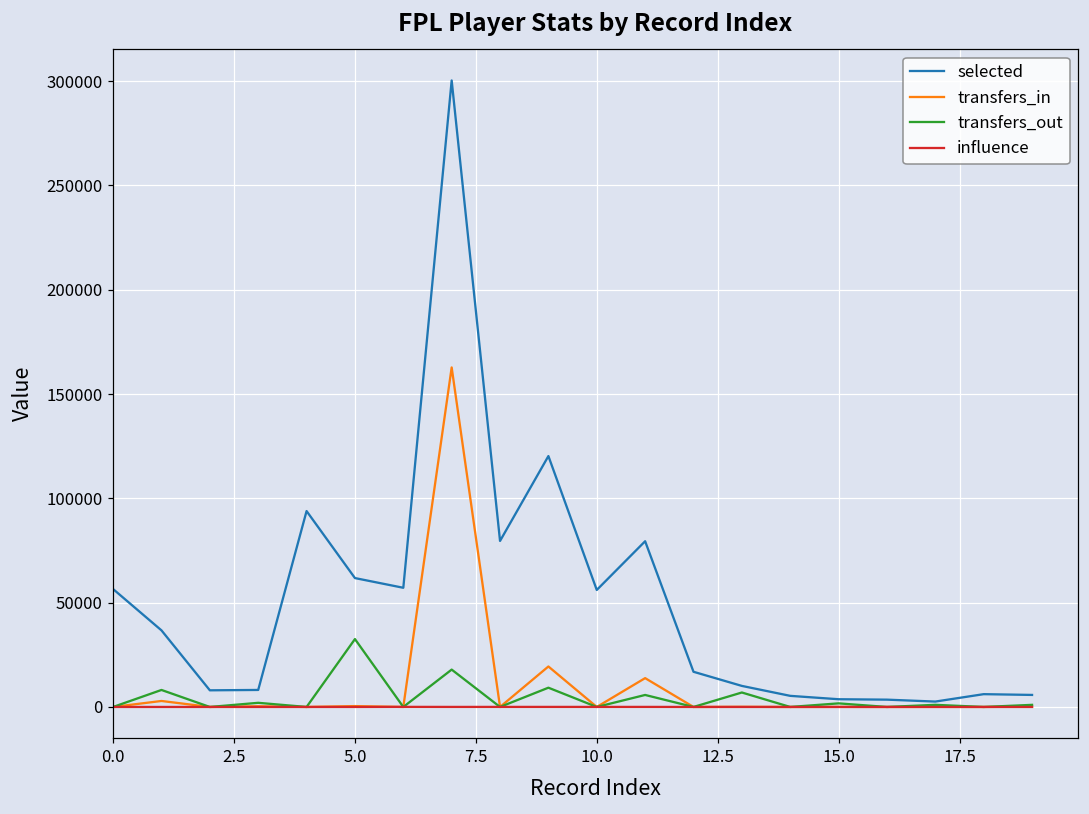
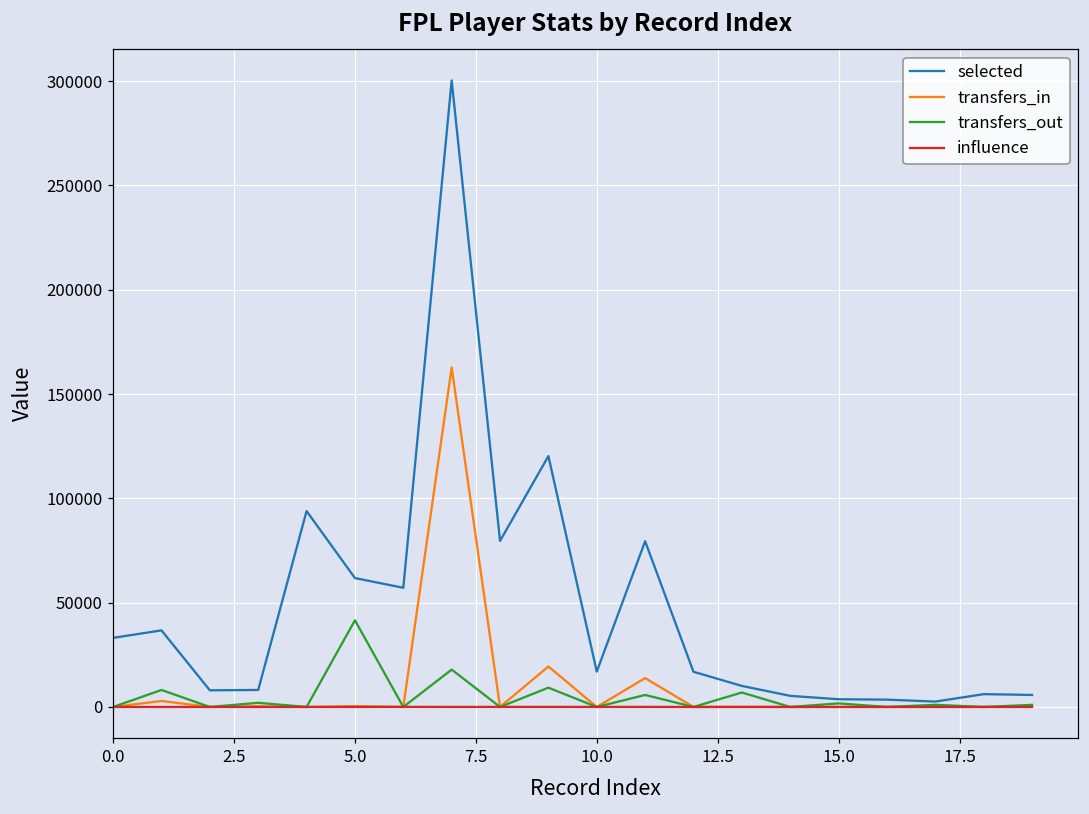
selected, 0.0: 57000 -> 33000
transfers_out, 5.0: 33000 -> 42000
selected, 10.0: 56000 -> 17000
